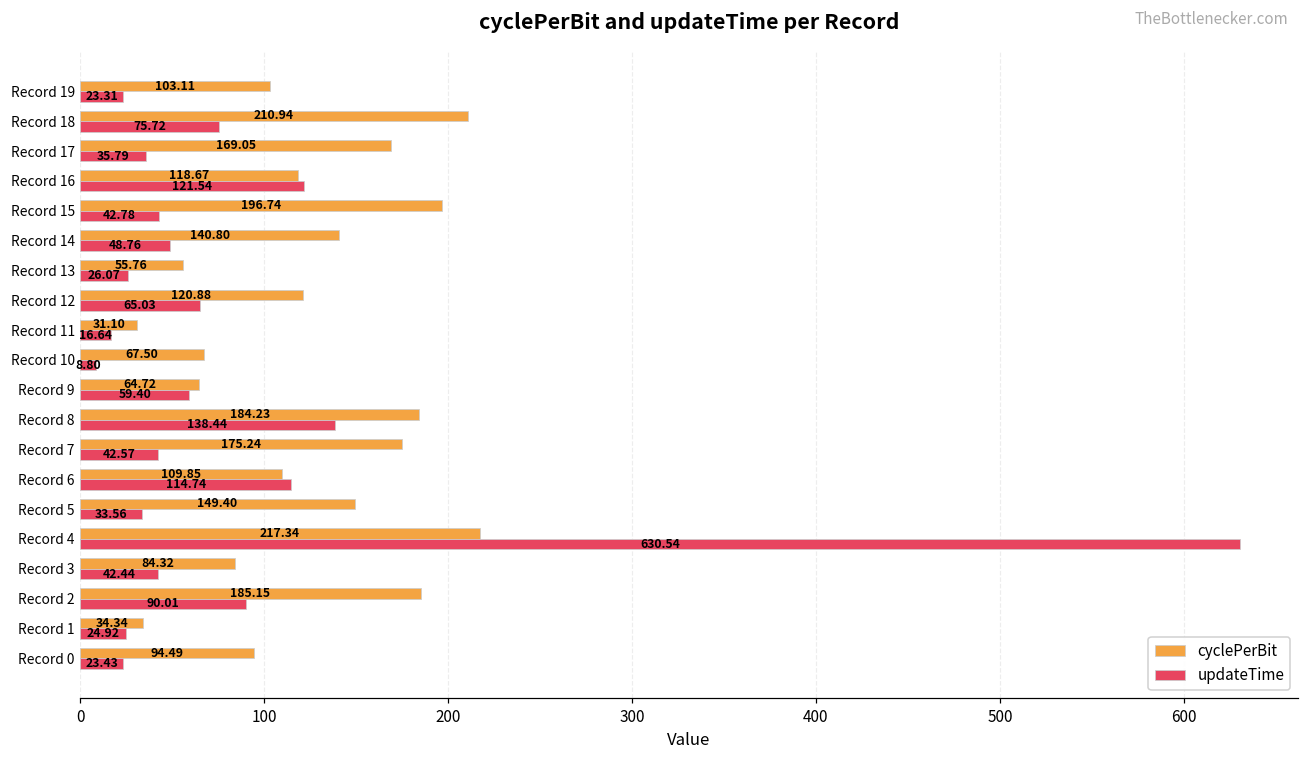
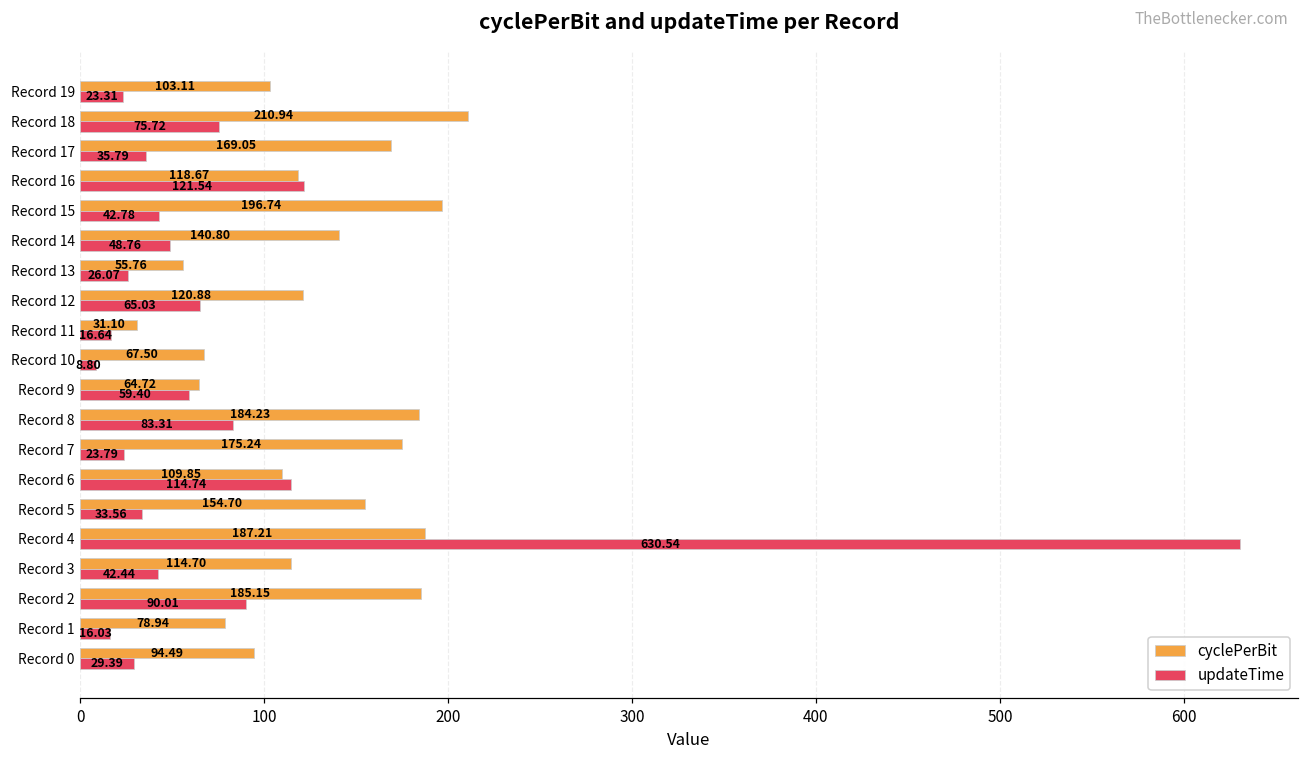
updateTime, Record 8: 138.44 -> 83.31
updateTime, Record 7: 42.57 -> 23.79
cyclePerBit, Record 5: 149.40 -> 154.70
cyclePerBit, Record 4: 217.34 -> 187.21
cyclePerBit, Record 3: 84.32 -> 114.70
cyclePerBit, Record 1: 34.34 -> 78.94
updateTime, Record 1: 24.92 -> 16.03
updateTime, Record 0: 23.43 -> 29.39
